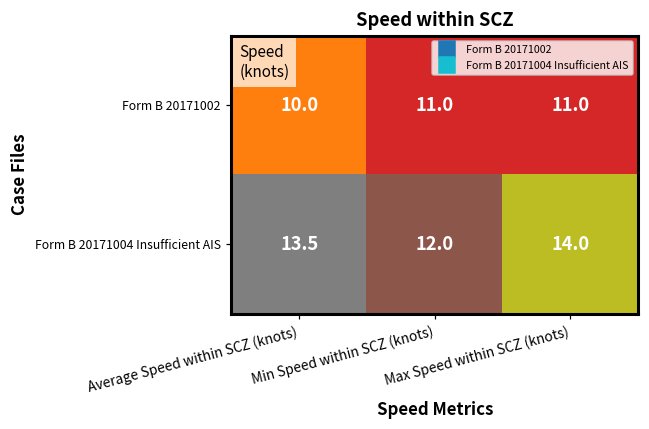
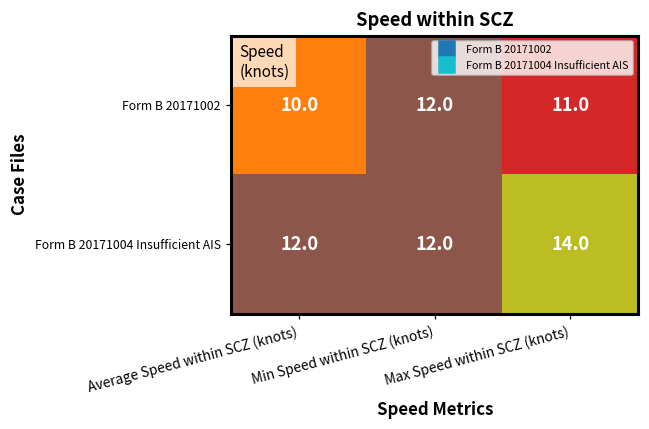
Form B 20171002, Min Speed within SCZ (knots): 11.0 -> 12.0
Form B 20171004 Insufficient AIS, Average Speed within SCZ (knots): 13.5 -> 12.0
